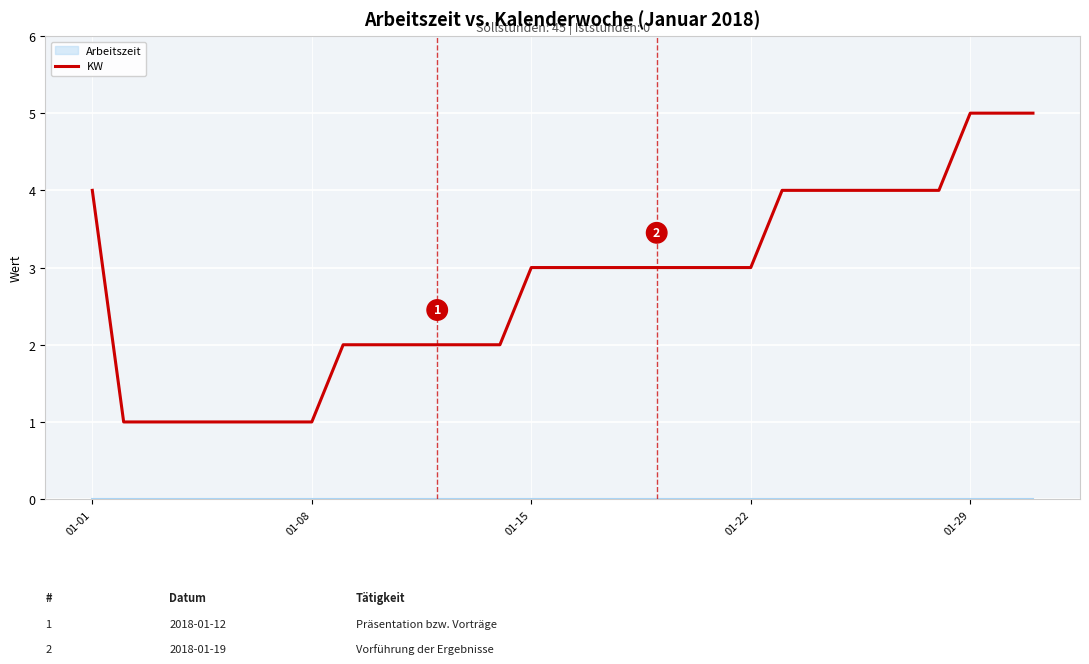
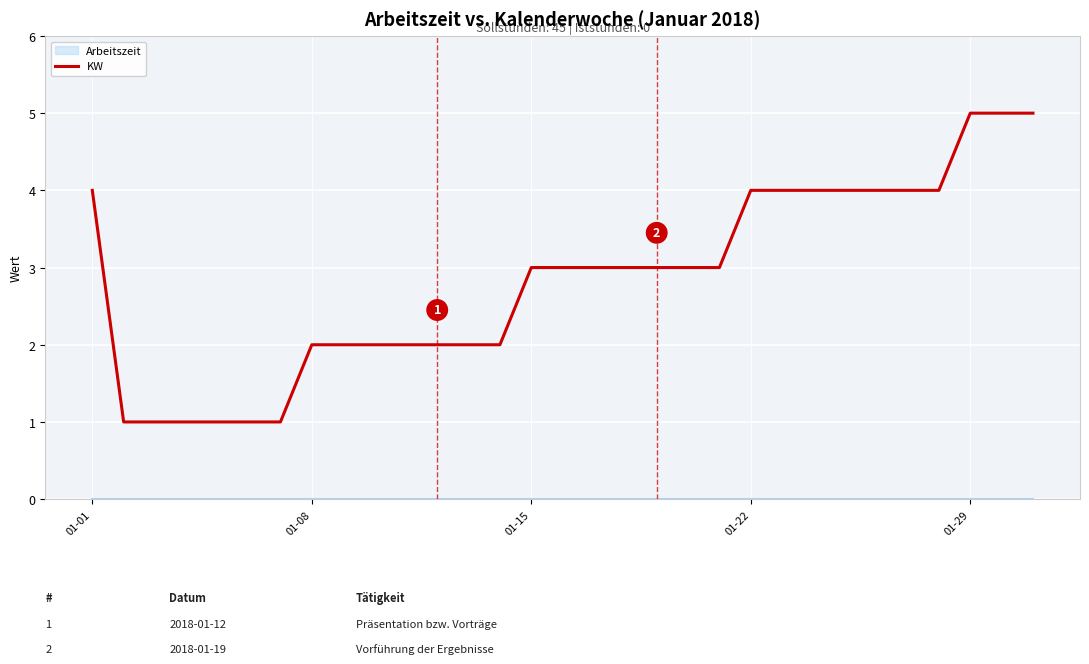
KW, 01-08: 1 -> 2
KW, 01-22: 3 -> 4
